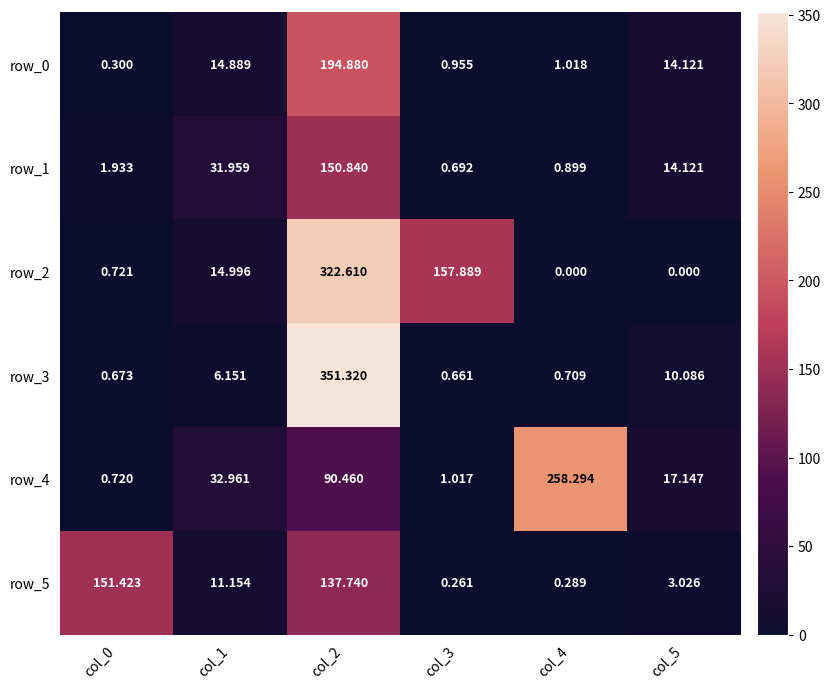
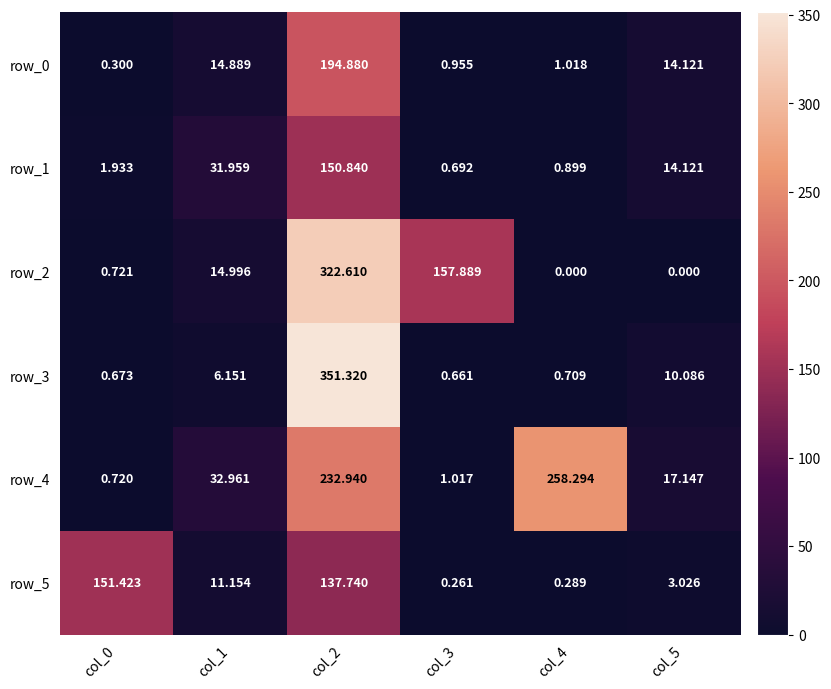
row_4, col_2: 90.460 -> 232.940
